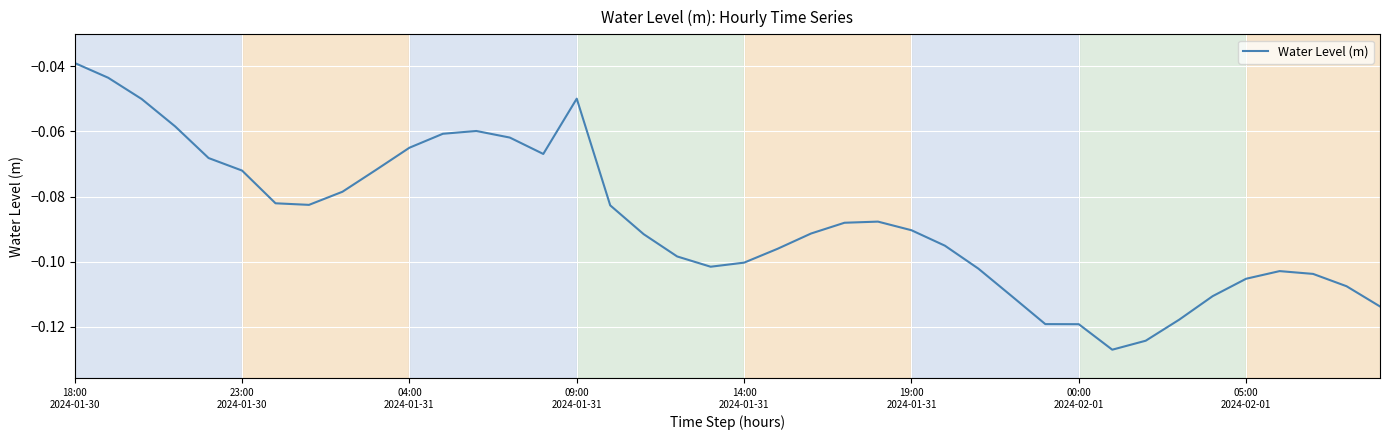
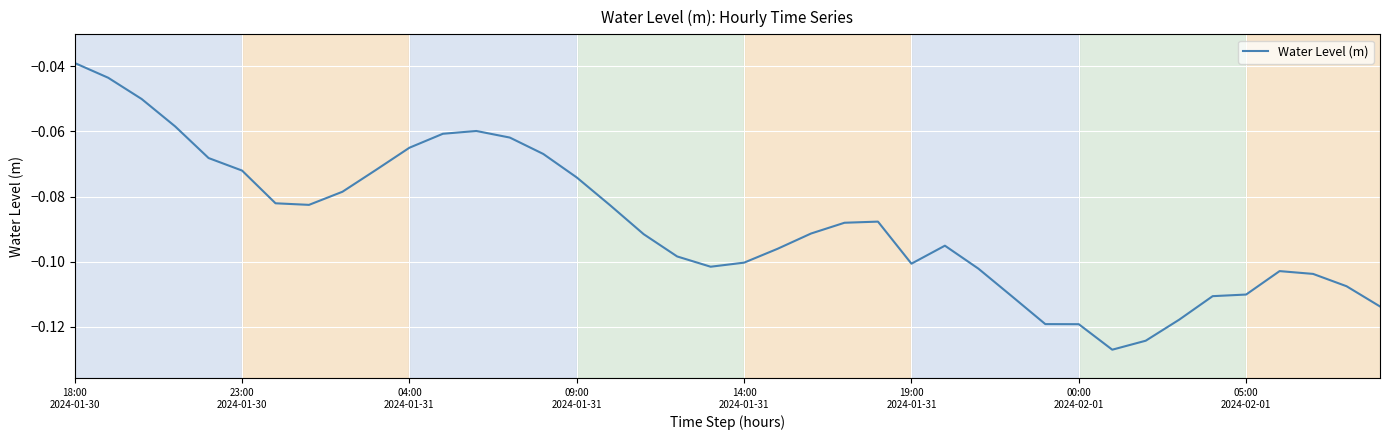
09:00 2024-01-31: -0.050 -> -0.074
19:00 2024-01-31: -0.090 -> -0.101
05:00 2024-02-01: -0.105 -> -0.110
